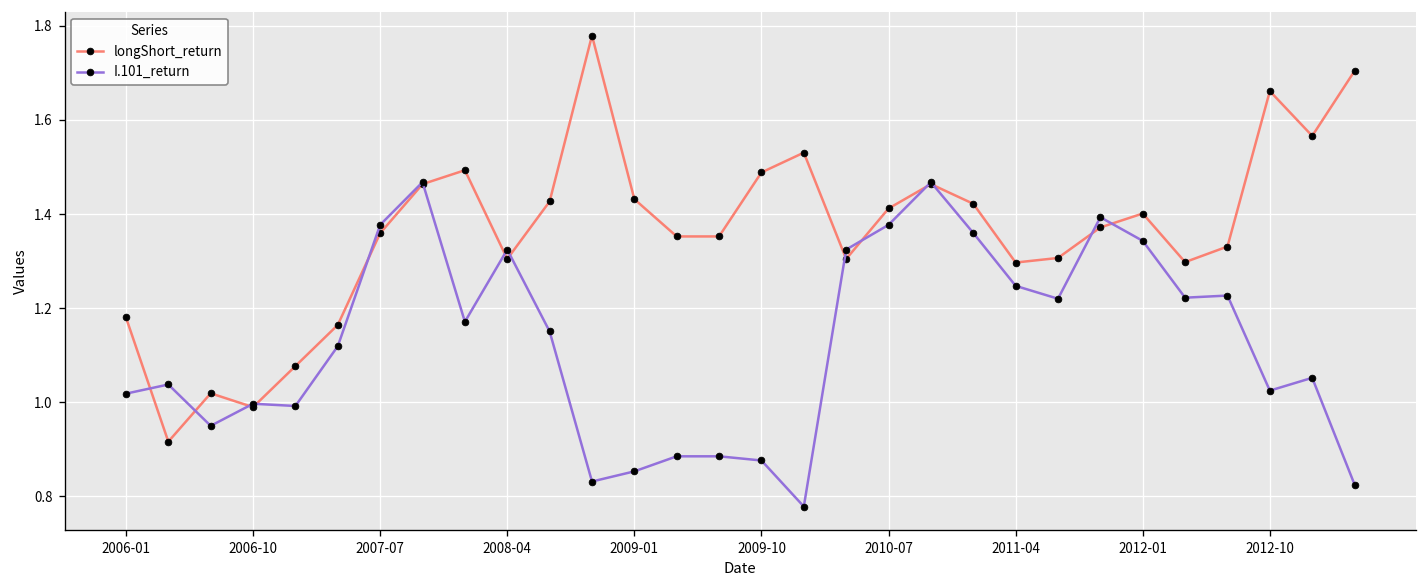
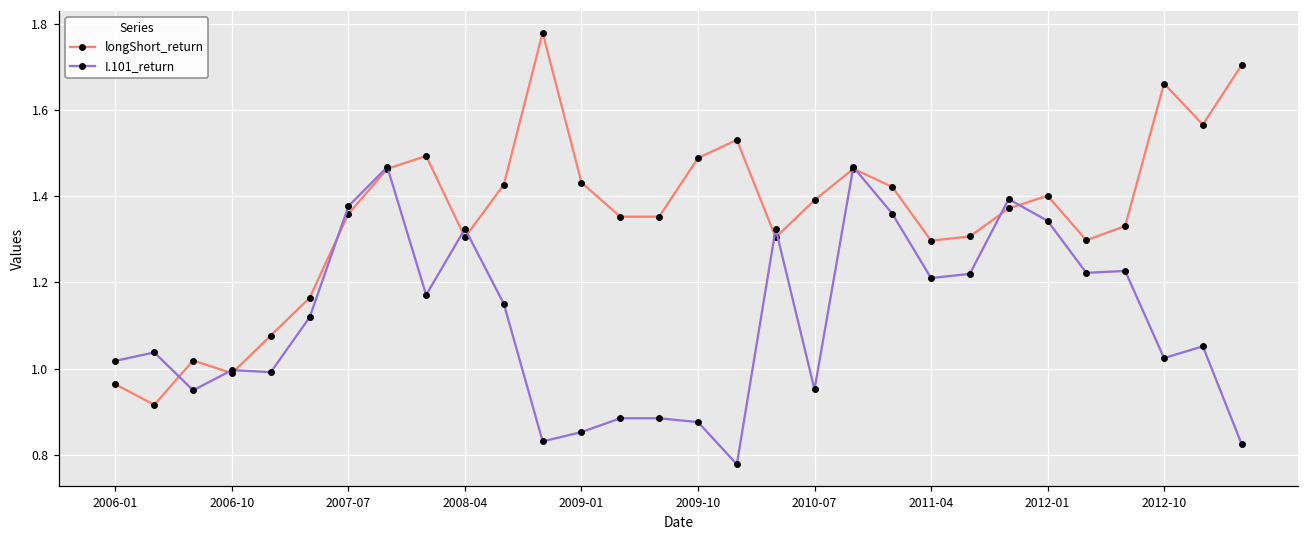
longShort_return, 2006-01: 1.18 -> 0.96
longShort_return, 2010-07: 1.41 -> 1.39
I.101_return, 2010-07: 1.38 -> 0.95
I.101_return, 2011-04: 1.25 -> 1.21
